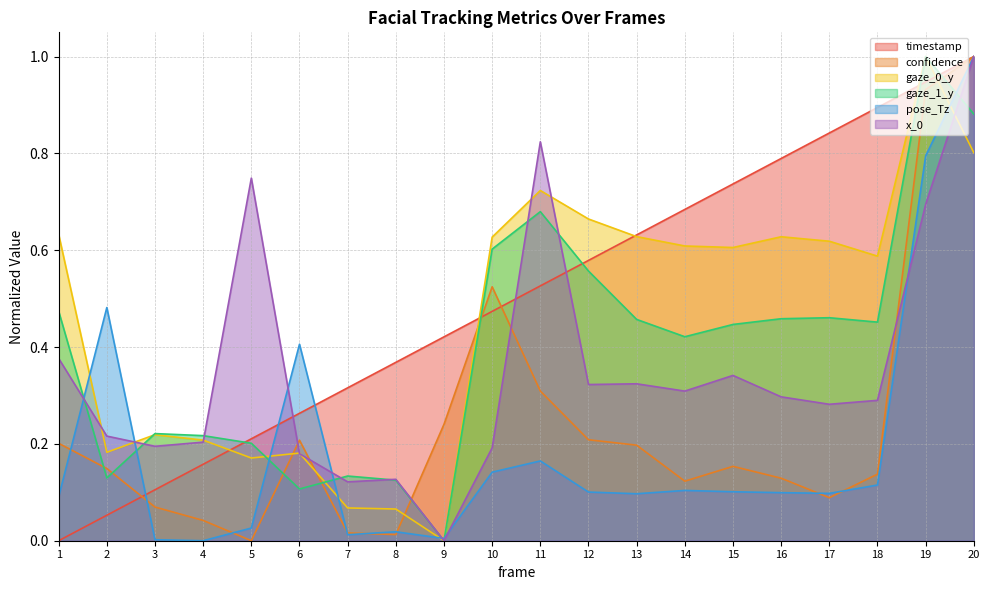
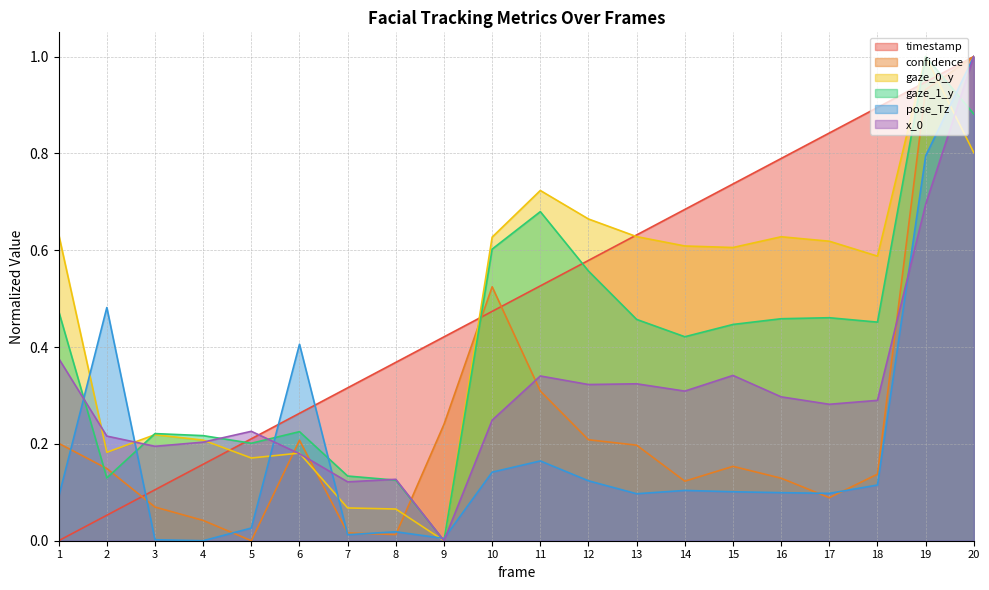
x_0, 5: 0.75 -> 0.23
gaze_1_y, 6: 0.11 -> 0.23
x_0, 10: 0.19 -> 0.25
x_0, 11: 0.82 -> 0.34
pose_Tz, 12: 0.10 -> 0.12
